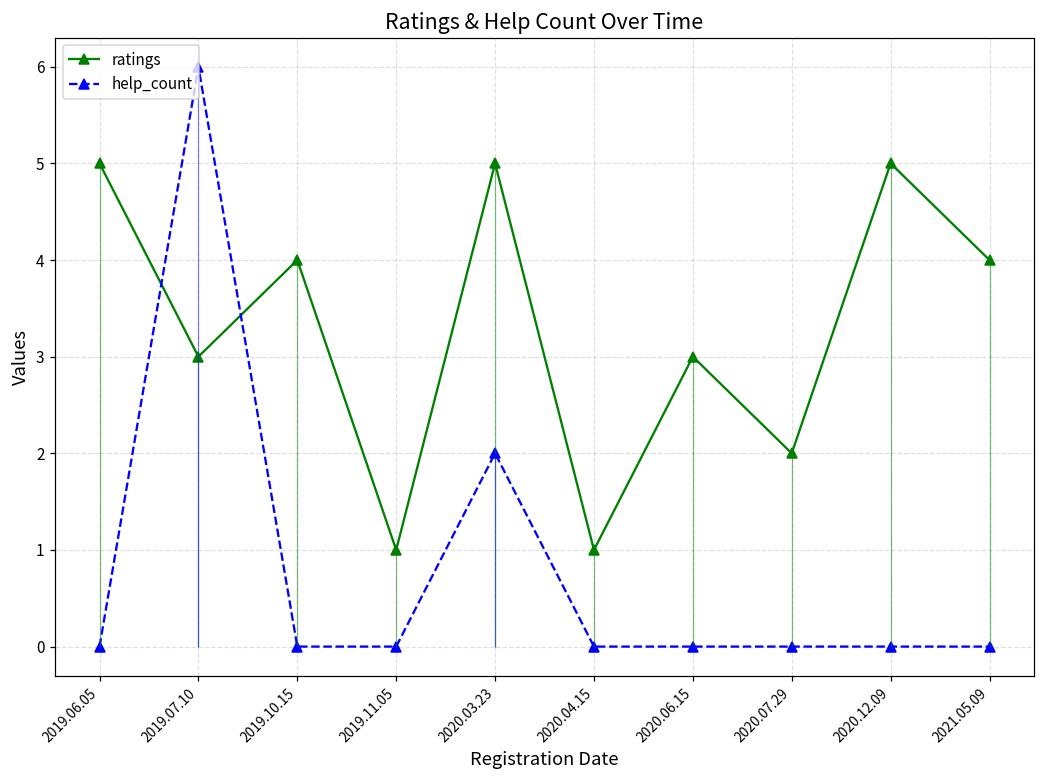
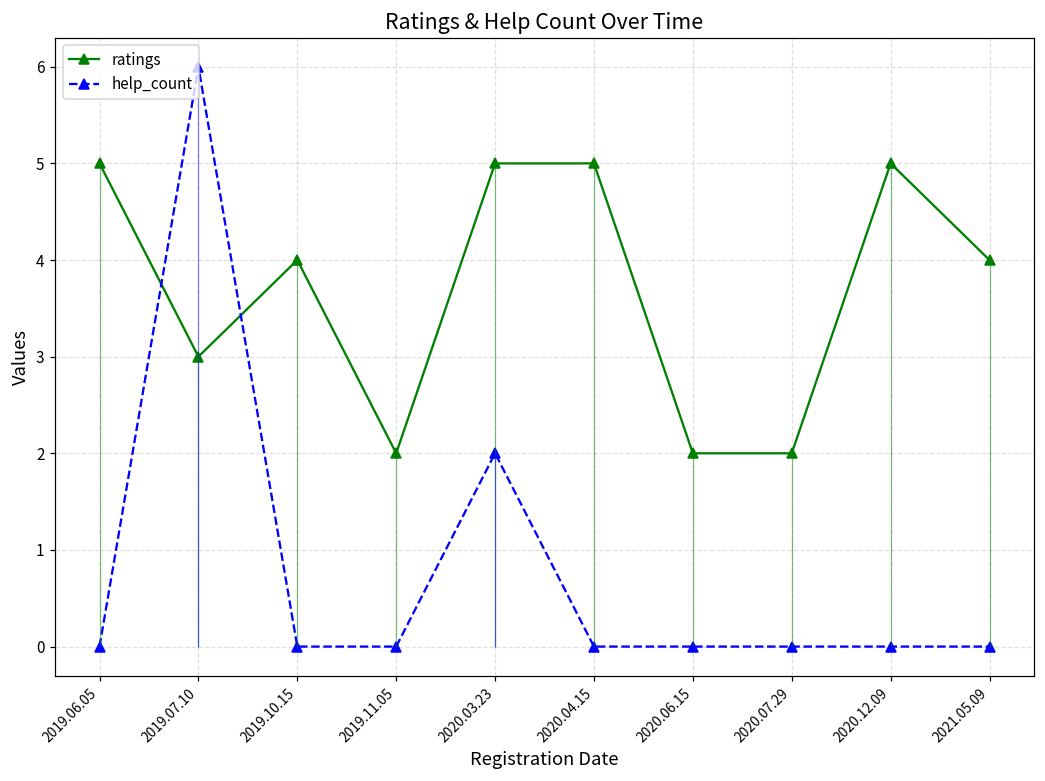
ratings, 2019.11.05: 1 -> 2
ratings, 2020.04.15: 1 -> 5
ratings, 2020.06.15: 3 -> 2
